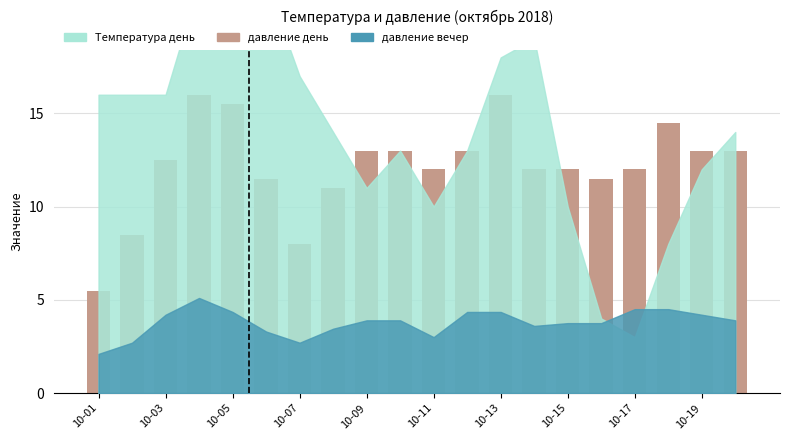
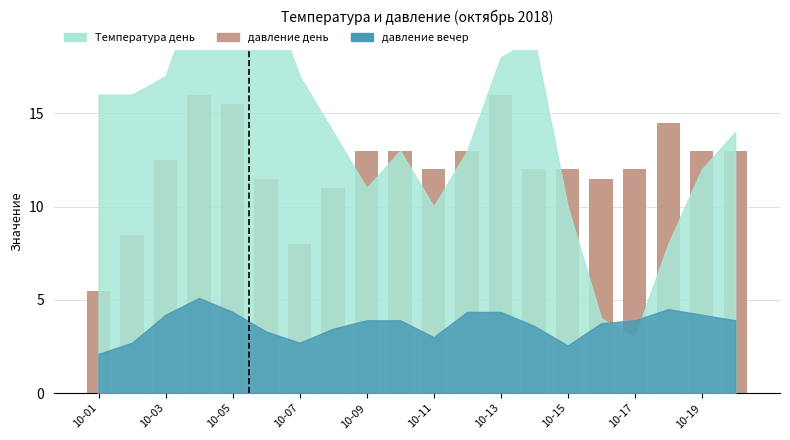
Температура день, 10-03: 16 -> 17
давление вечер, 10-15: 3.8 -> 2.6
давление вечер, 10-17: 4.5 -> 3.9
